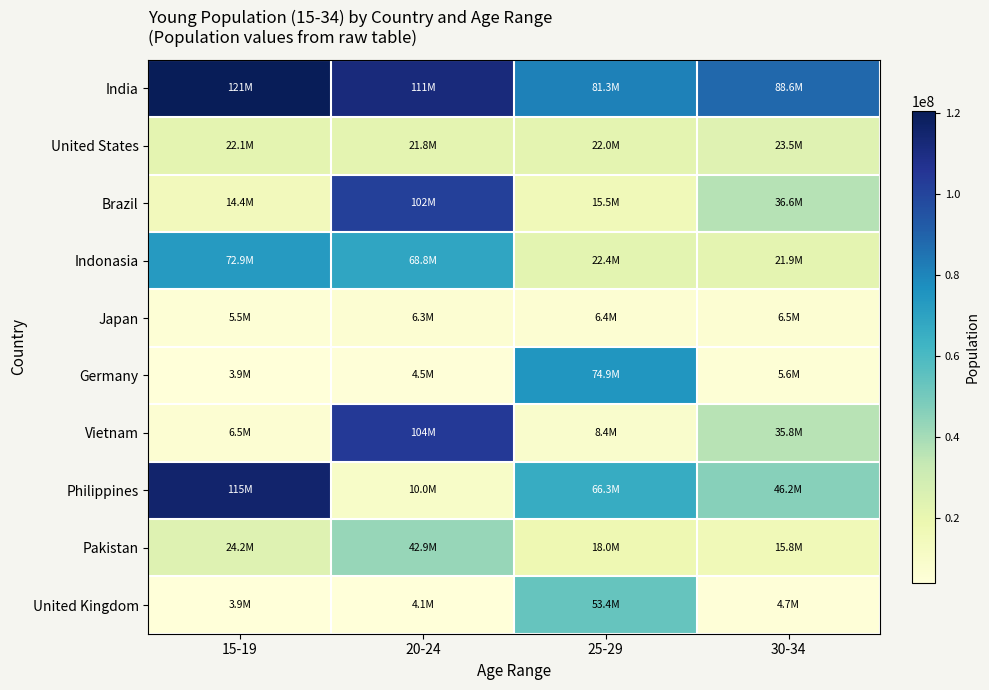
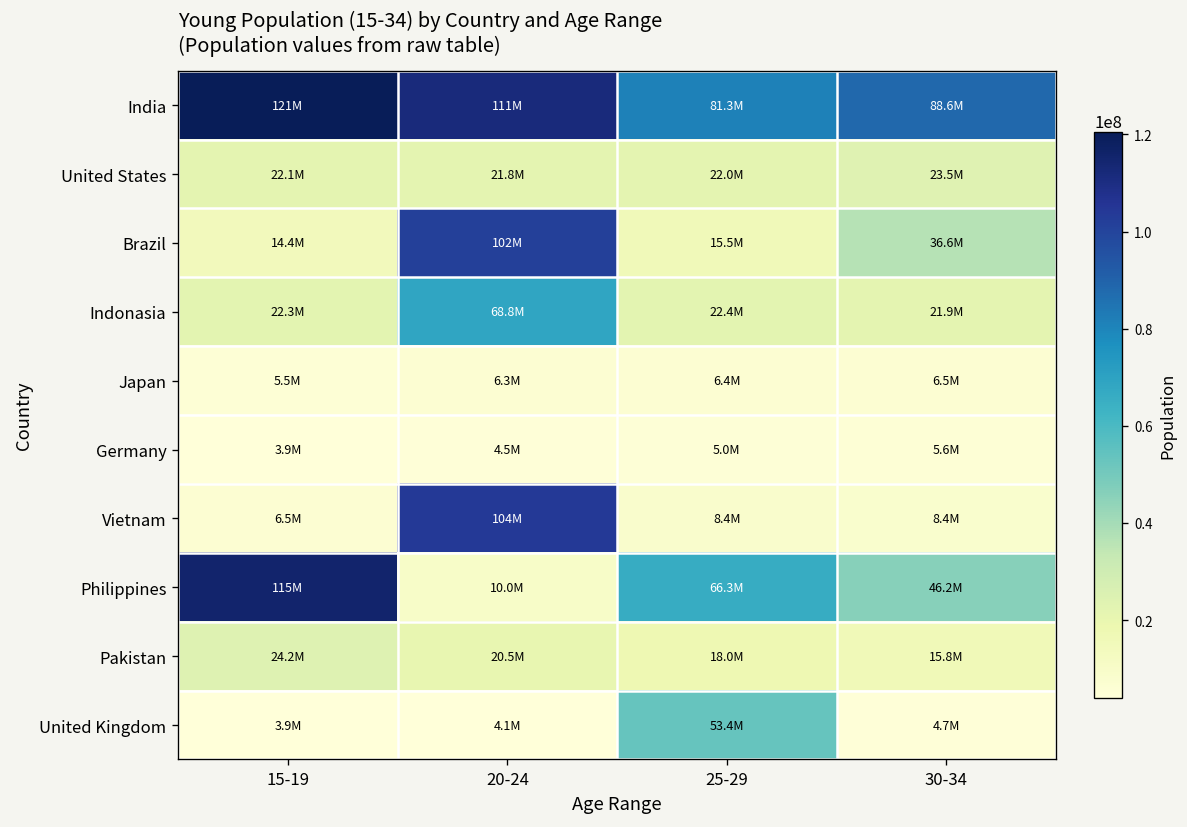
Indonasia, 15-19: 72.9M -> 22.3M
Germany, 25-29: 74.9M -> 5.0M
Vietnam, 30-34: 35.8M -> 8.4M
Pakistan, 20-24: 42.9M -> 20.5M
